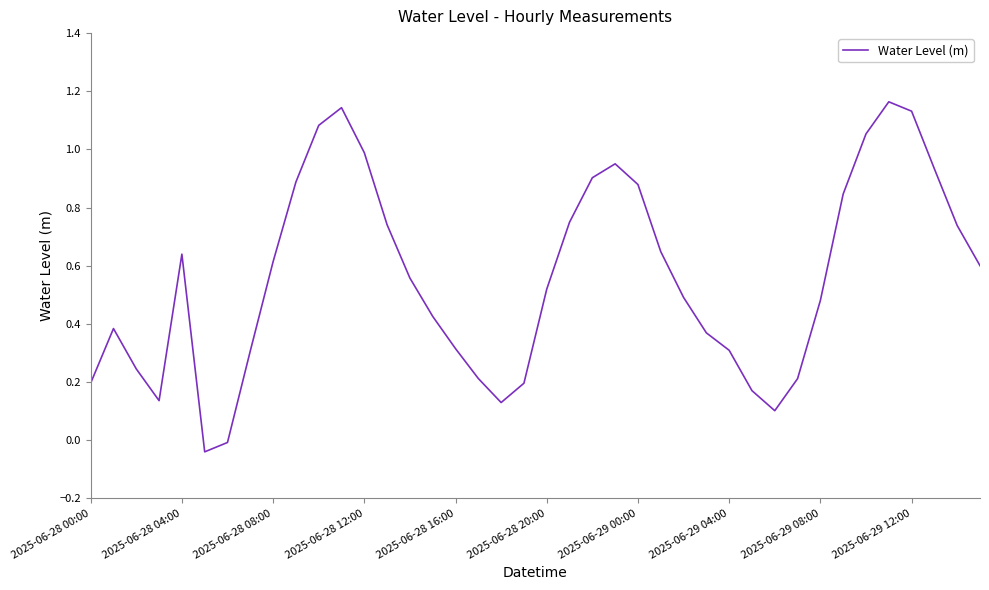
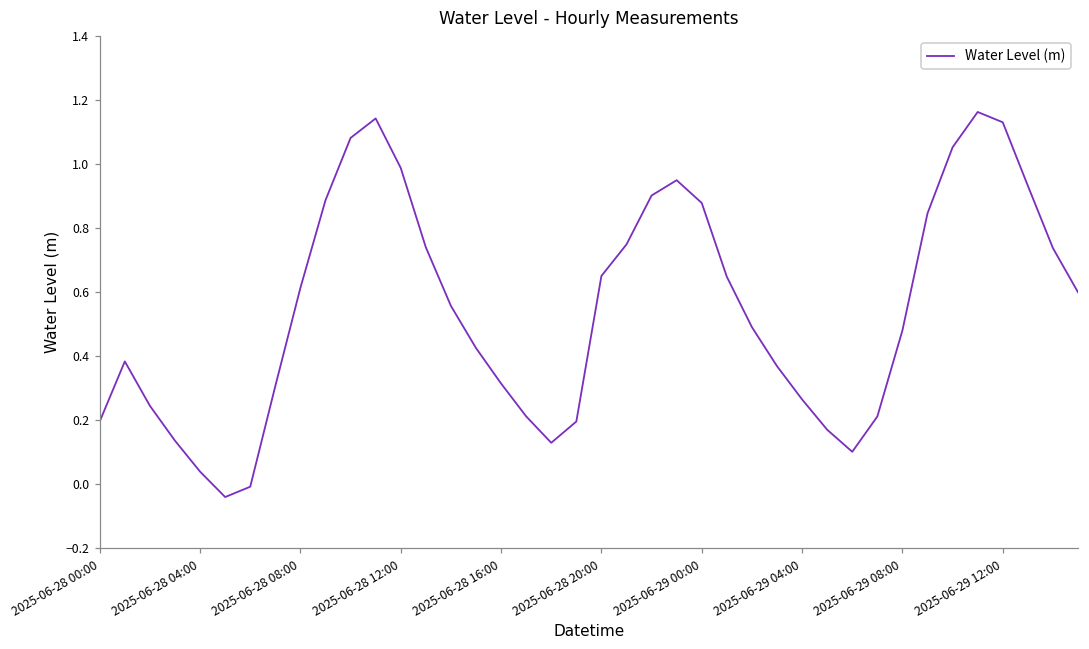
2025-06-28 04:00: 0.64 -> 0.04
2025-06-28 20:00: 0.52 -> 0.65
2025-06-29 04:00: 0.31 -> 0.26
